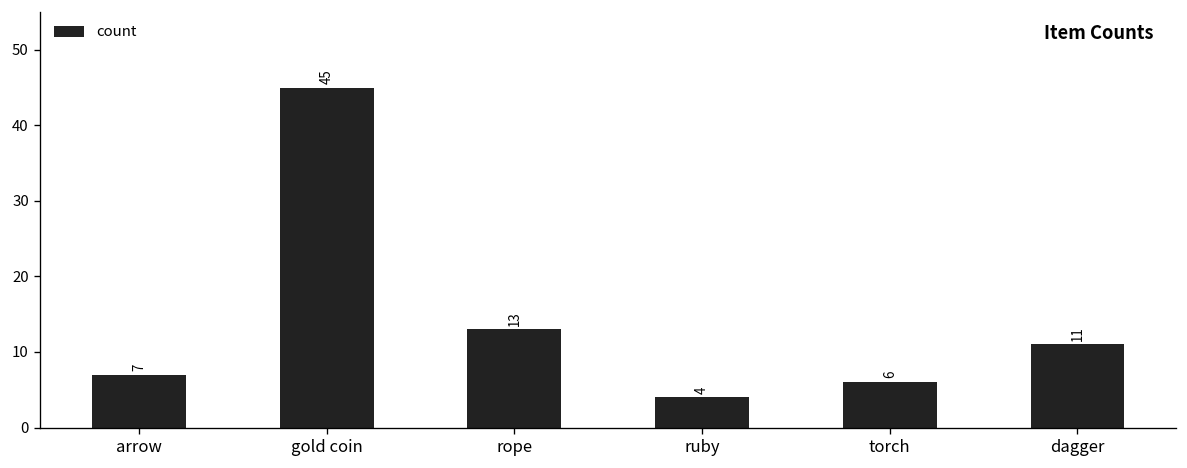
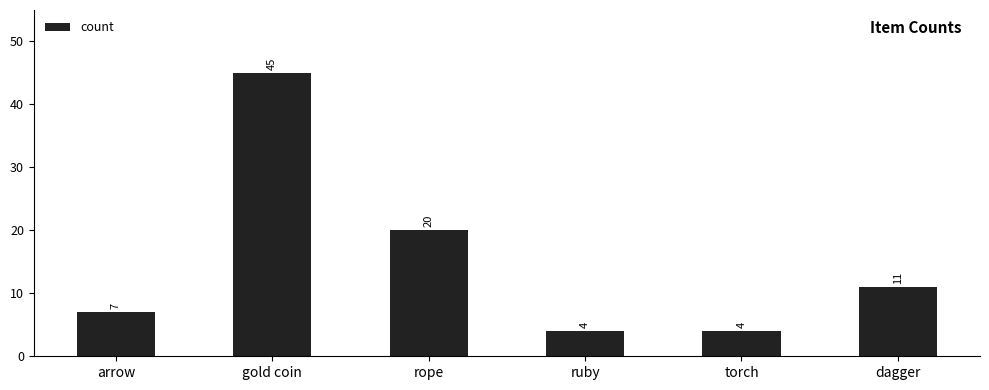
rope: 13 -> 20
torch: 6 -> 4
